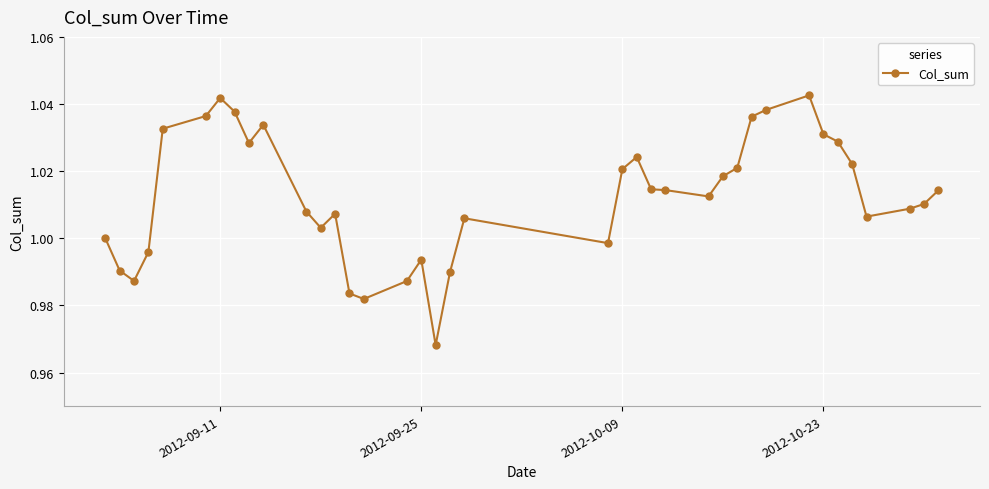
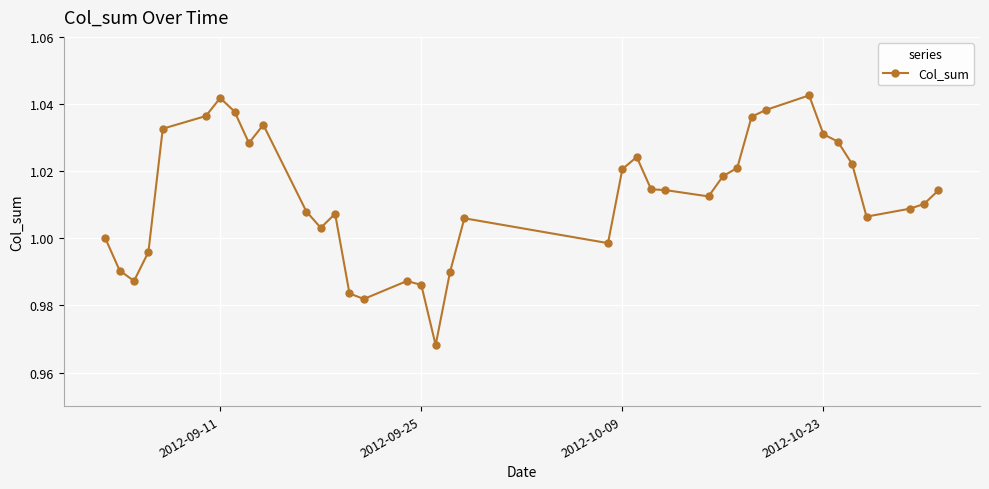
2012-09-25: 0.994 -> 0.986
